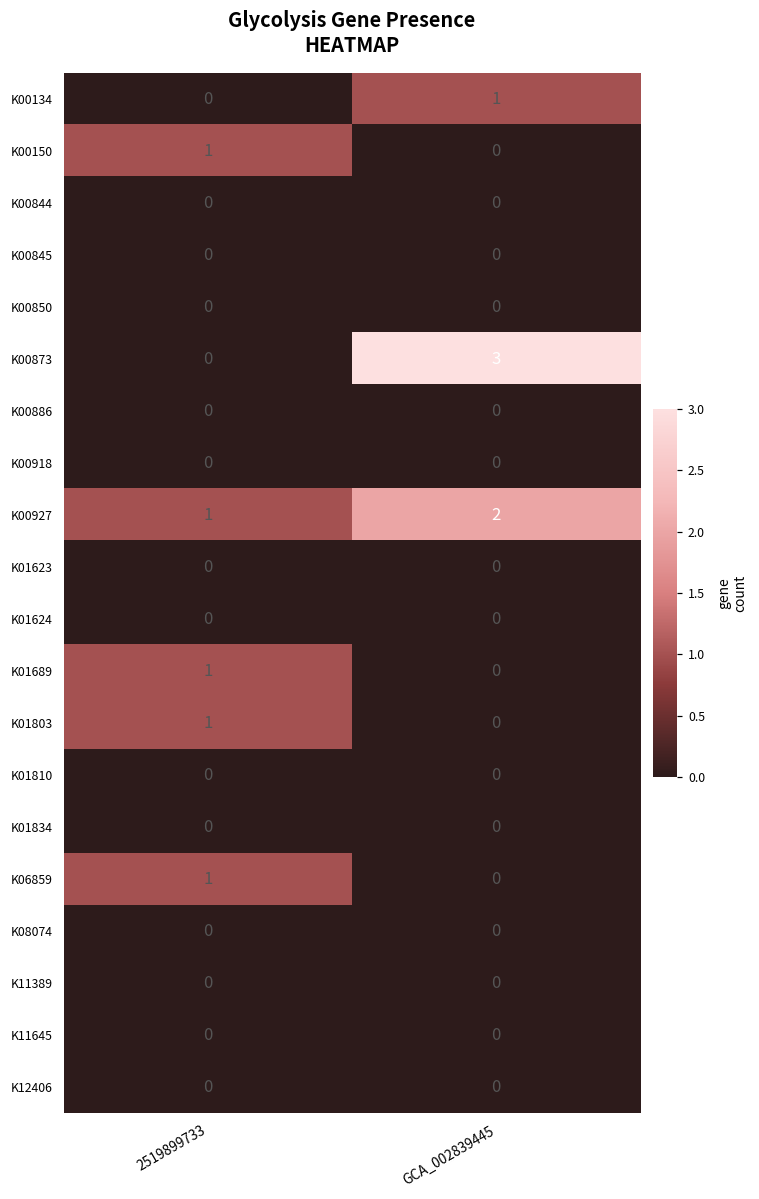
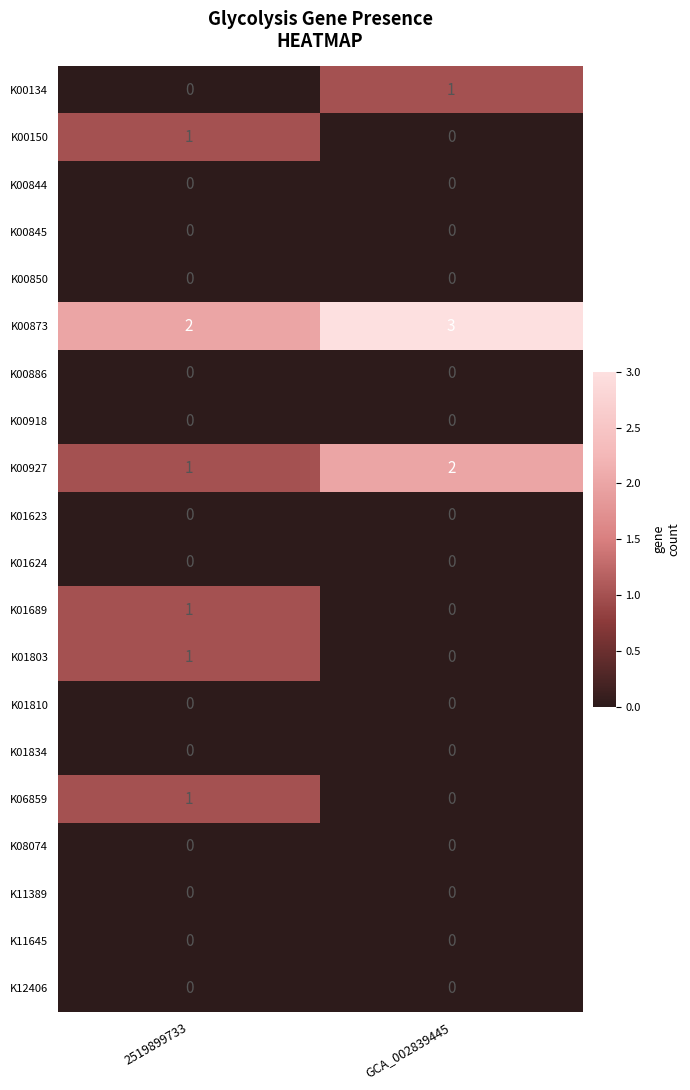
K00873, 2519899733: 0 -> 2
